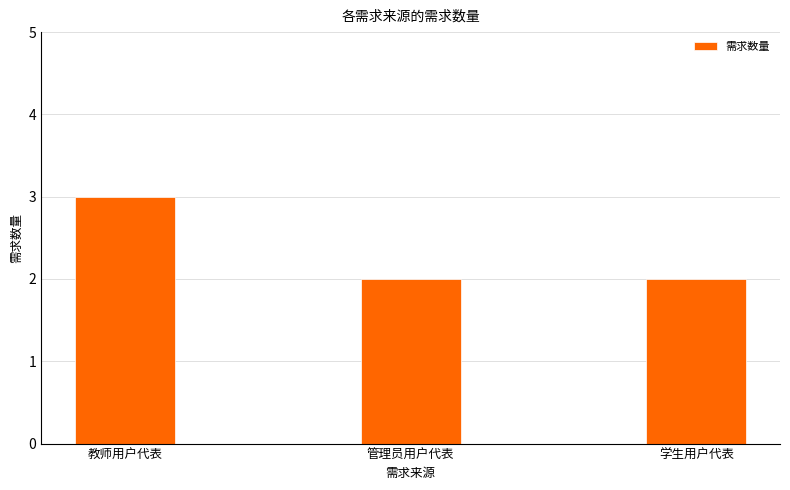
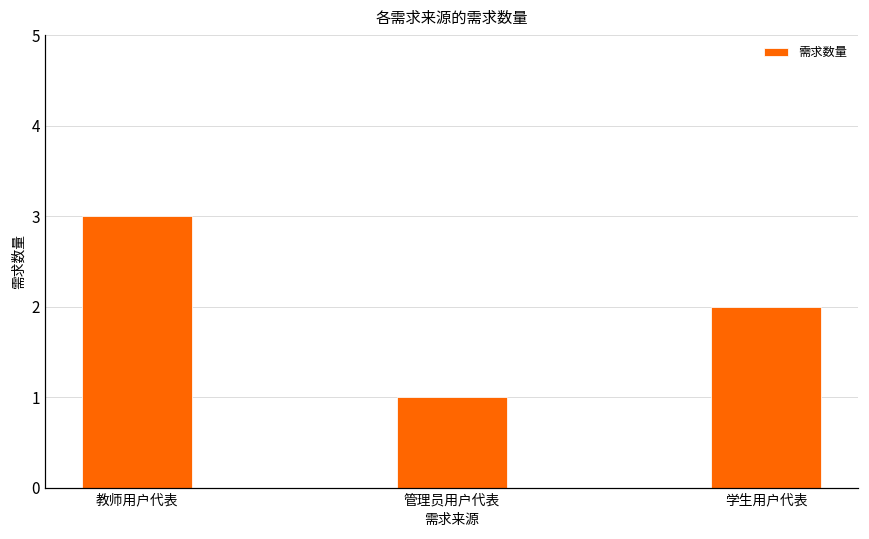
管理员用户代表: 2 -> 1
